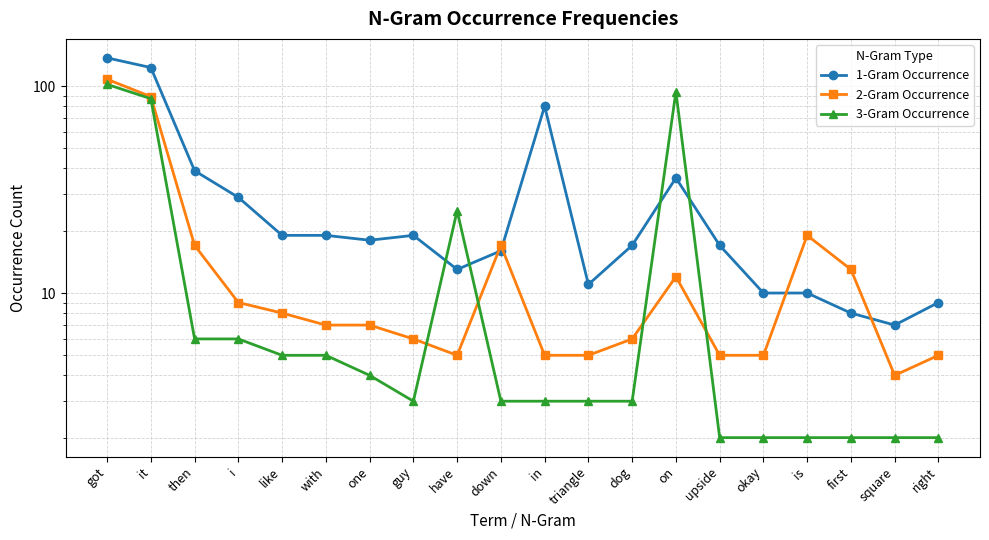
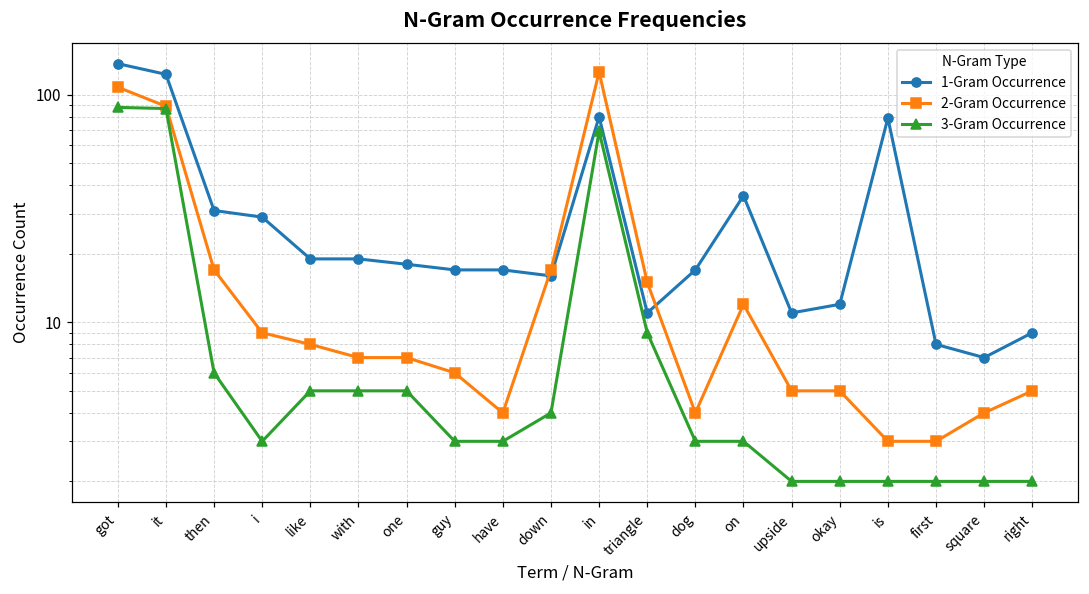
3-Gram Occurrence, got: 100 -> 88
1-Gram Occurrence, then: 39 -> 31
3-Gram Occurrence, i: 6 -> 3
3-Gram Occurrence, one: 4 -> 5
1-Gram Occurrence, guy: 19 -> 17
1-Gram Occurrence, have: 13 -> 17
2-Gram Occurrence, have: 5 -> 4
3-Gram Occurrence, have: 25 -> 3
3-Gram Occurrence, down: 3 -> 4
2-Gram Occurrence, in: 5 -> 130
3-Gram Occurrence, in: 3 -> 69
2-Gram Occurrence, triangle: 5 -> 15
3-Gram Occurrence, triangle: 3 -> 9
2-Gram Occurrence, dog: 6 -> 4
3-Gram Occurrence, on: 90 -> 3
1-Gram Occurrence, upside: 17 -> 11
1-Gram Occurrence, okay: 10 -> 12
1-Gram Occurrence, is: 10 -> 79
2-Gram Occurrence, is: 19 -> 3
2-Gram Occurrence, first: 13 -> 3
